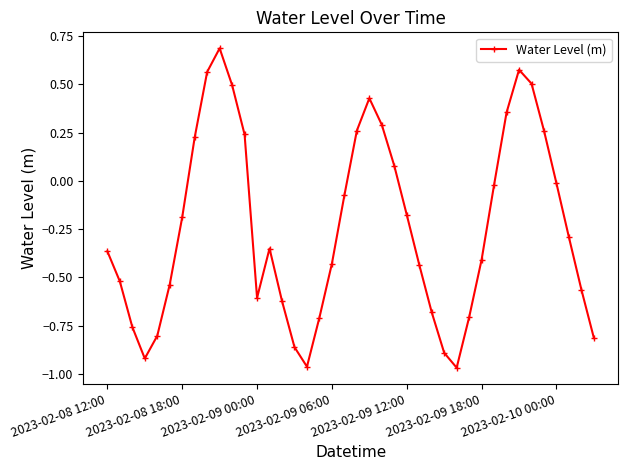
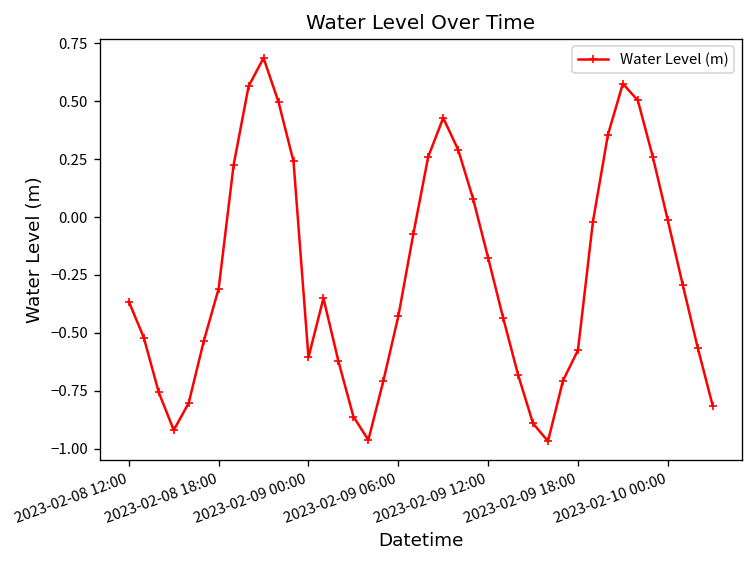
2023-02-08 18:00: -0.19 -> -0.31
2023-02-09 18:00: -0.41 -> -0.57
